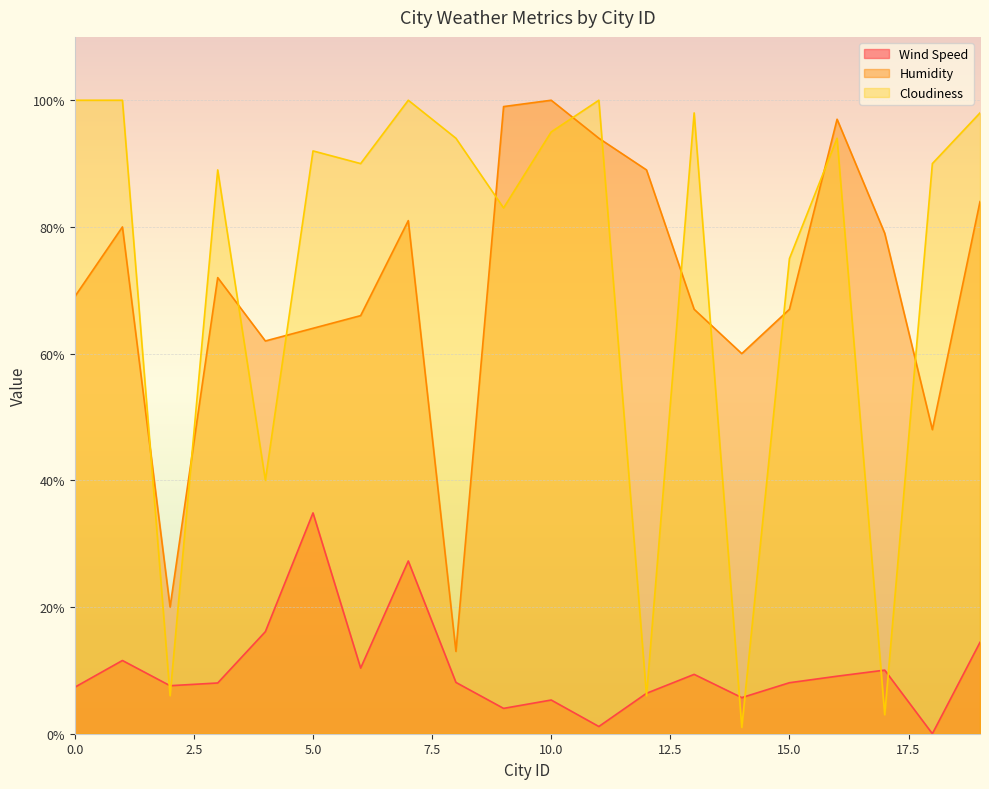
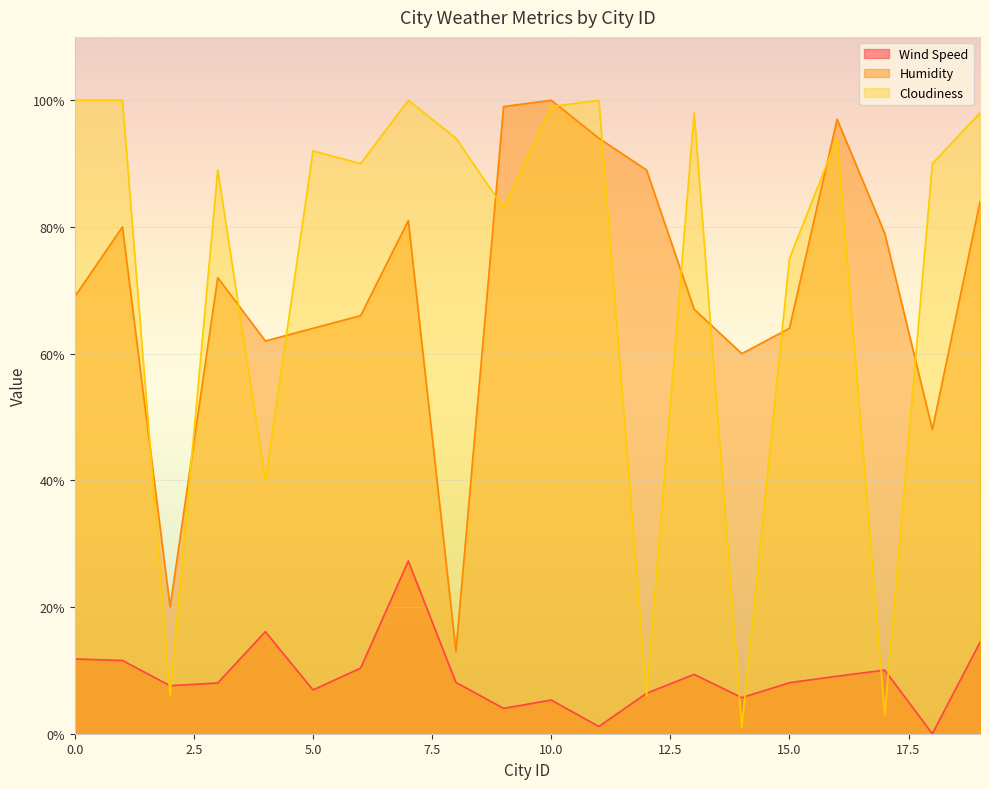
Wind Speed, 0.0: 7% -> 12%
Wind Speed, 5.0: 35% -> 7%
Cloudiness, 10.0: 95% -> 99%
Humidity, 15.0: 67% -> 64%
